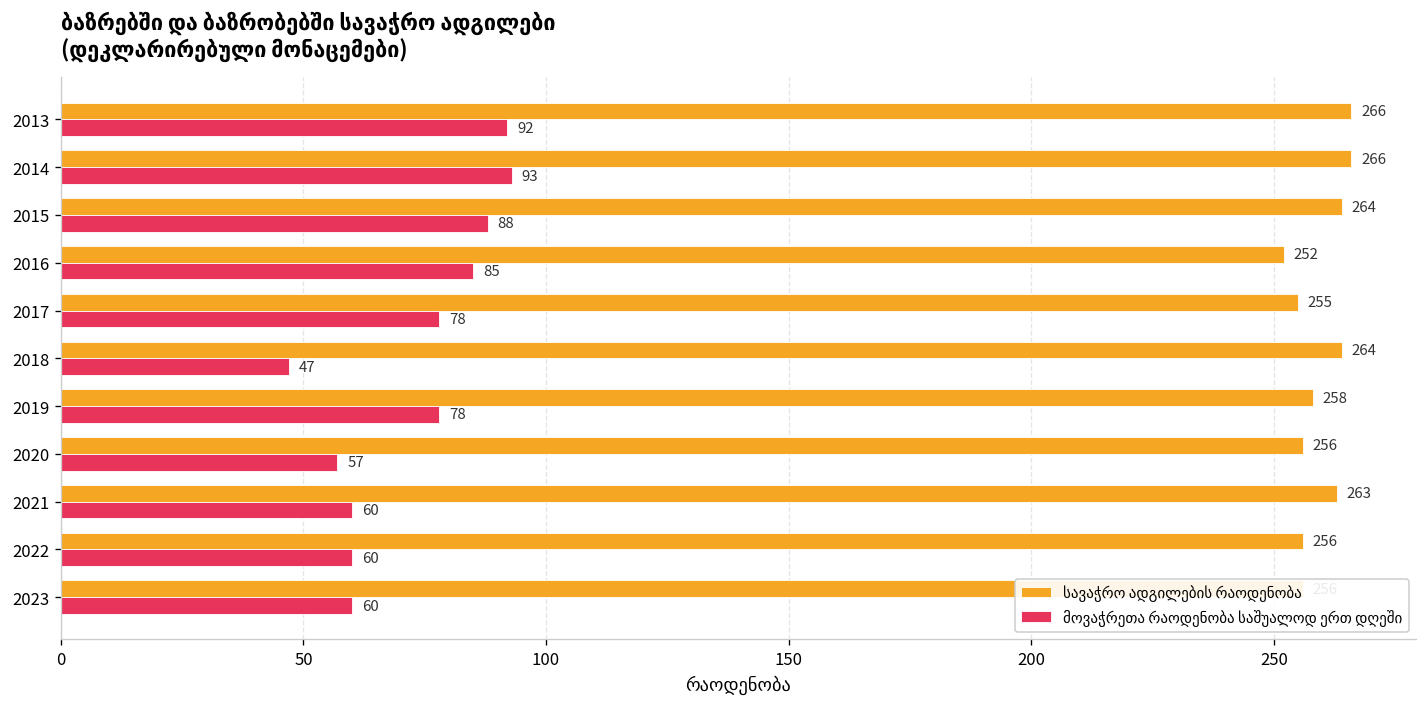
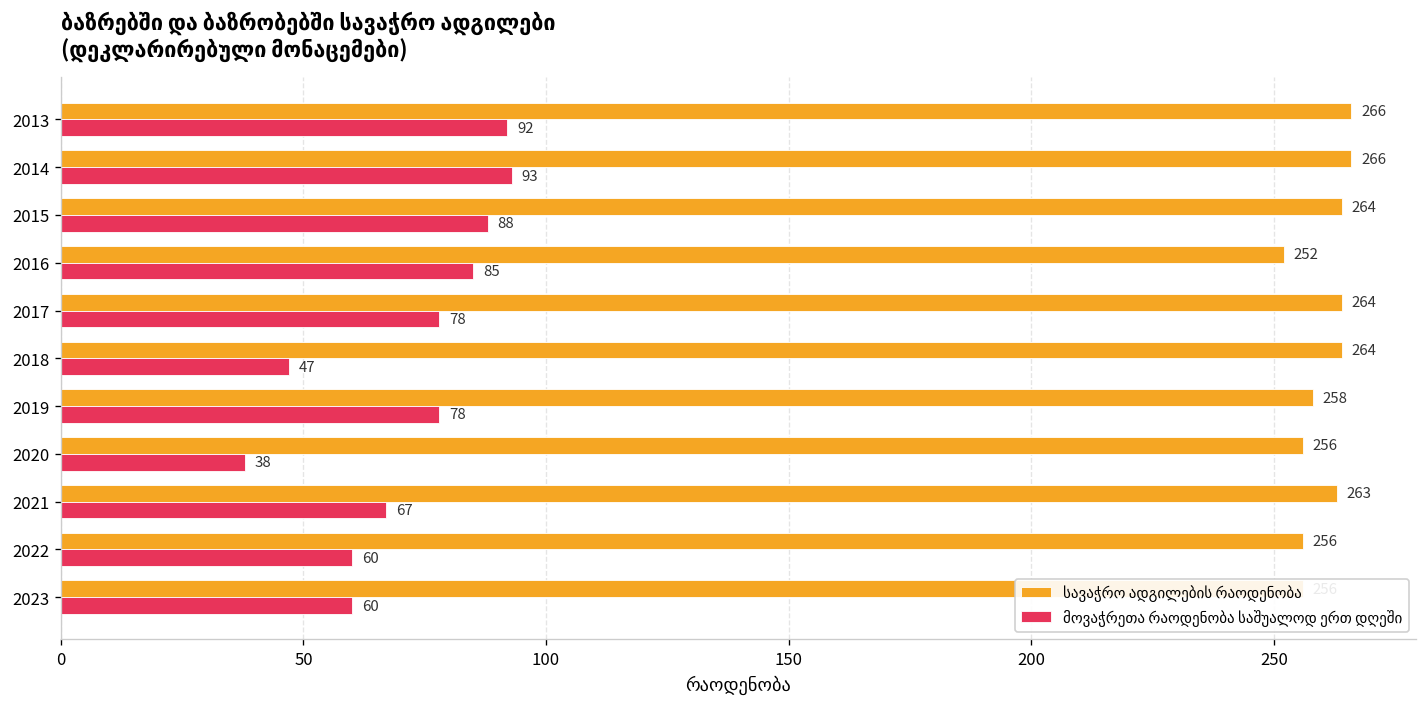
სავაჭრო ადგილების რაოდენობა, 2017: 255 -> 264
მოვაჭრეთა რაოდენობა საშუალოდ ერთ დღეში, 2020: 57 -> 38
მოვაჭრეთა რაოდენობა საშუალოდ ერთ დღეში, 2021: 60 -> 67
